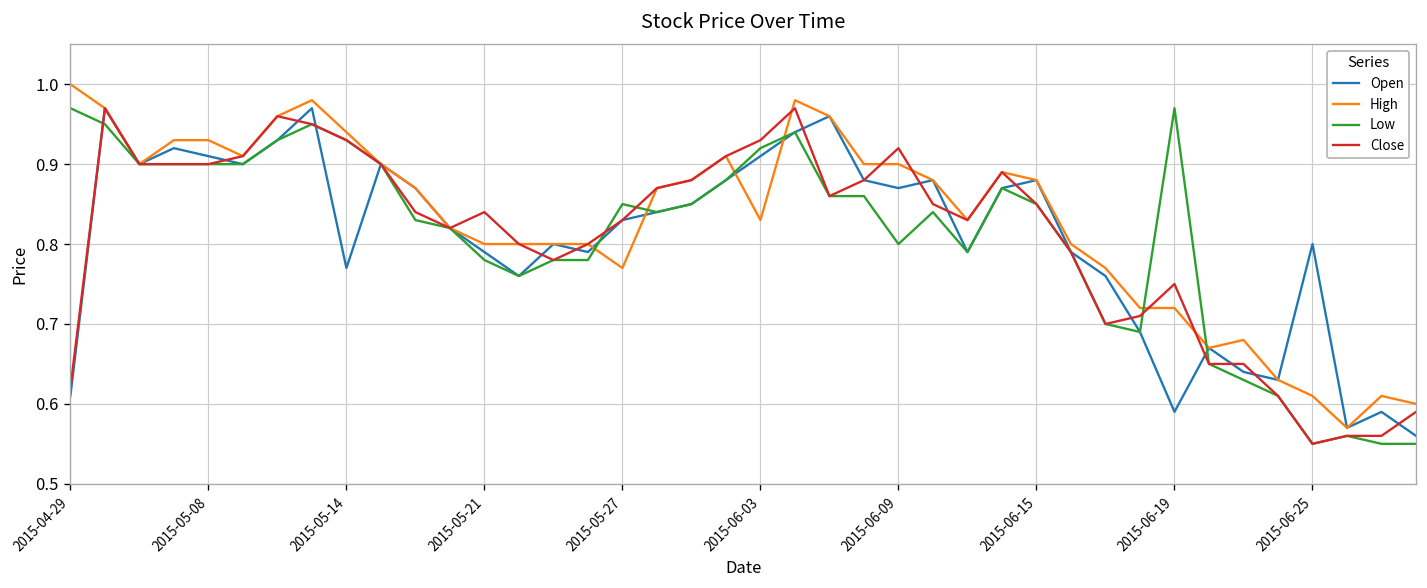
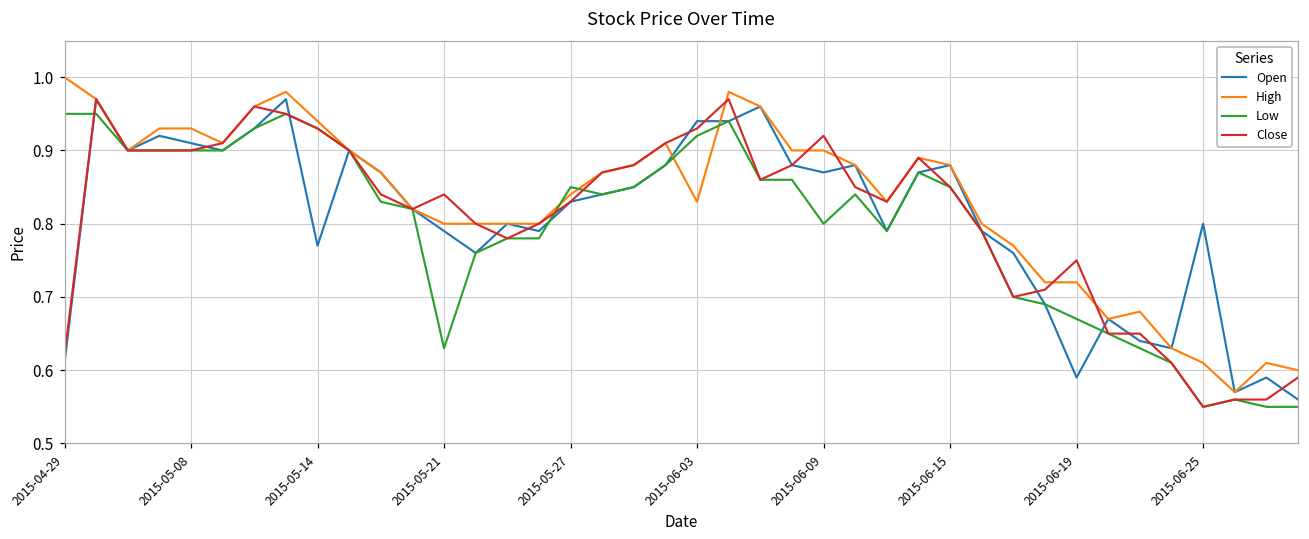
Low, 2015-04-29: 0.97 -> 0.95
Low, 2015-05-21: 0.78 -> 0.63
High, 2015-05-27: 0.77 -> 0.84
Open, 2015-06-03: 0.91 -> 0.94
Low, 2015-06-19: 0.97 -> 0.67
